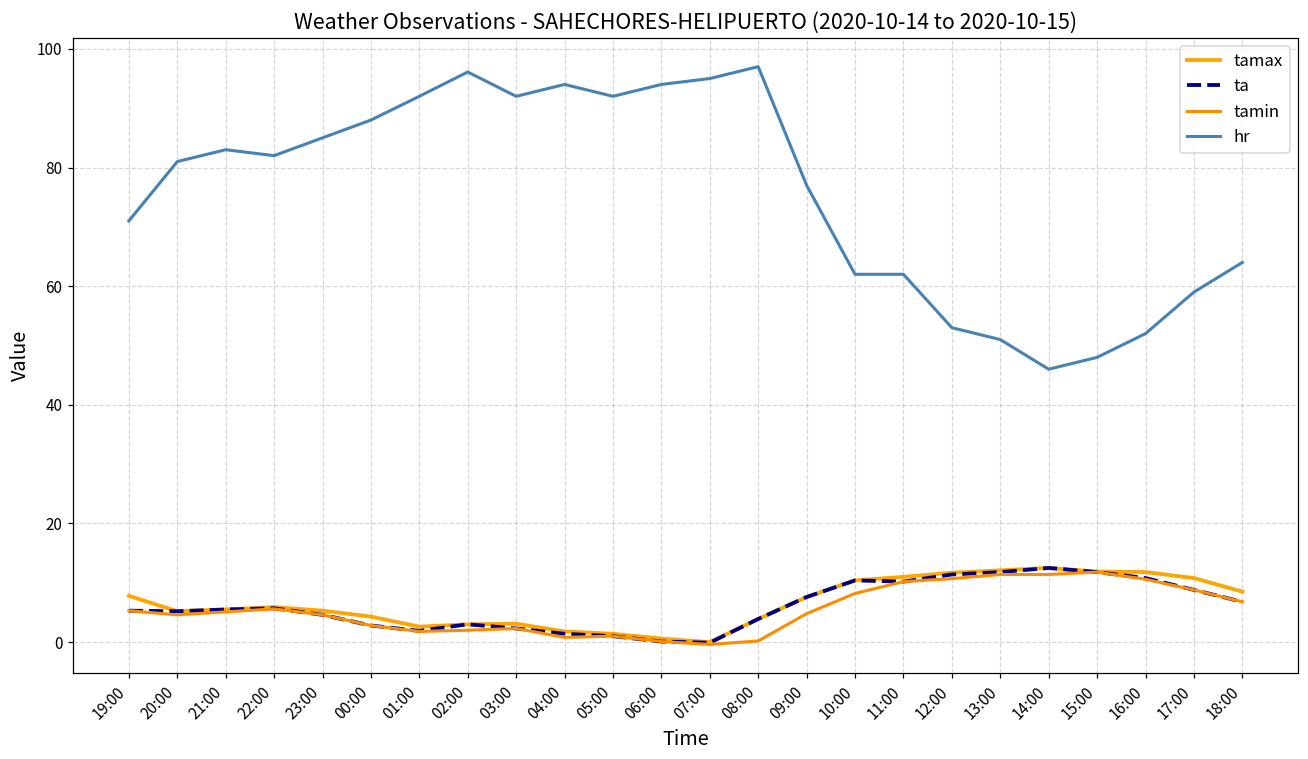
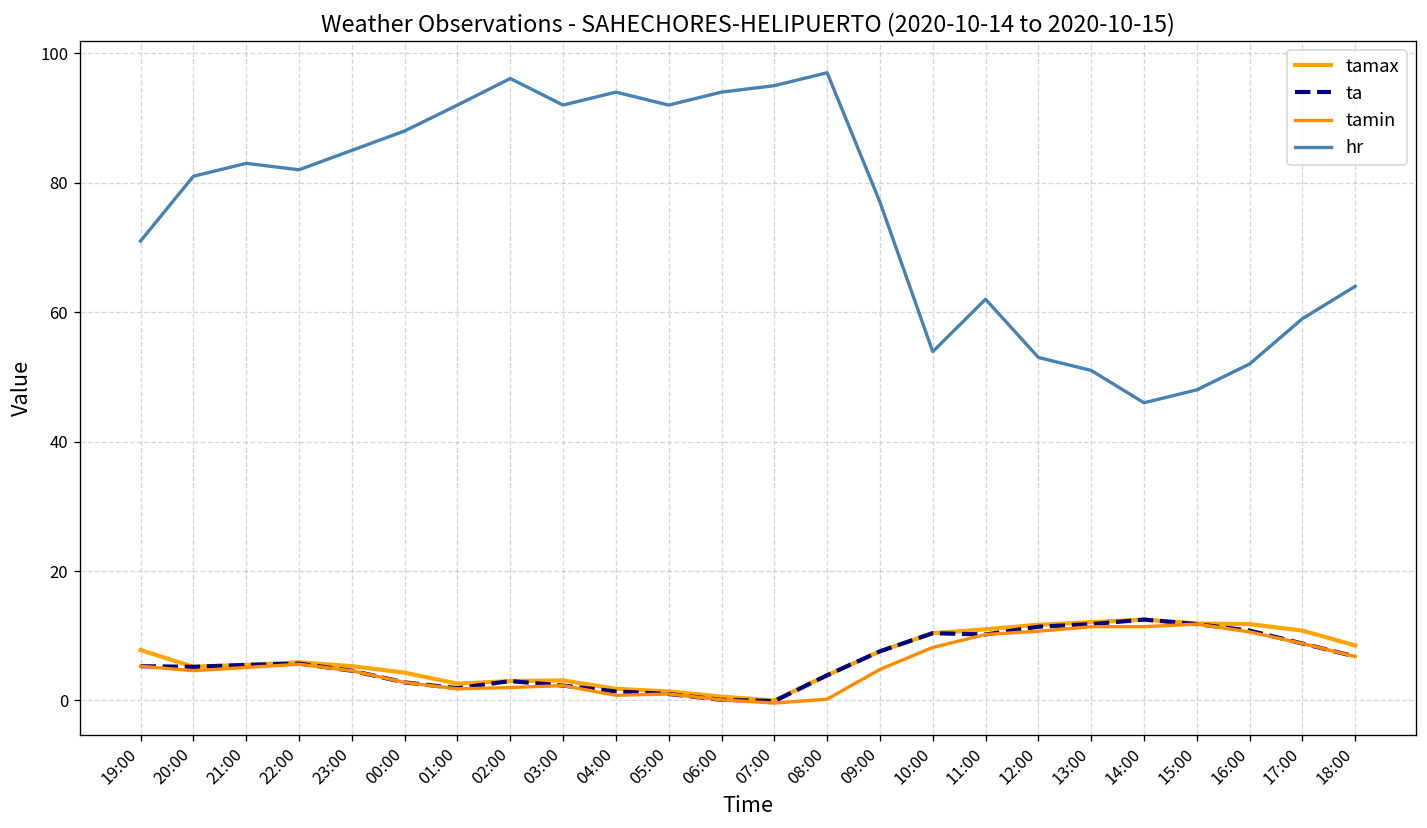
hr, 10:00: 62 -> 54
